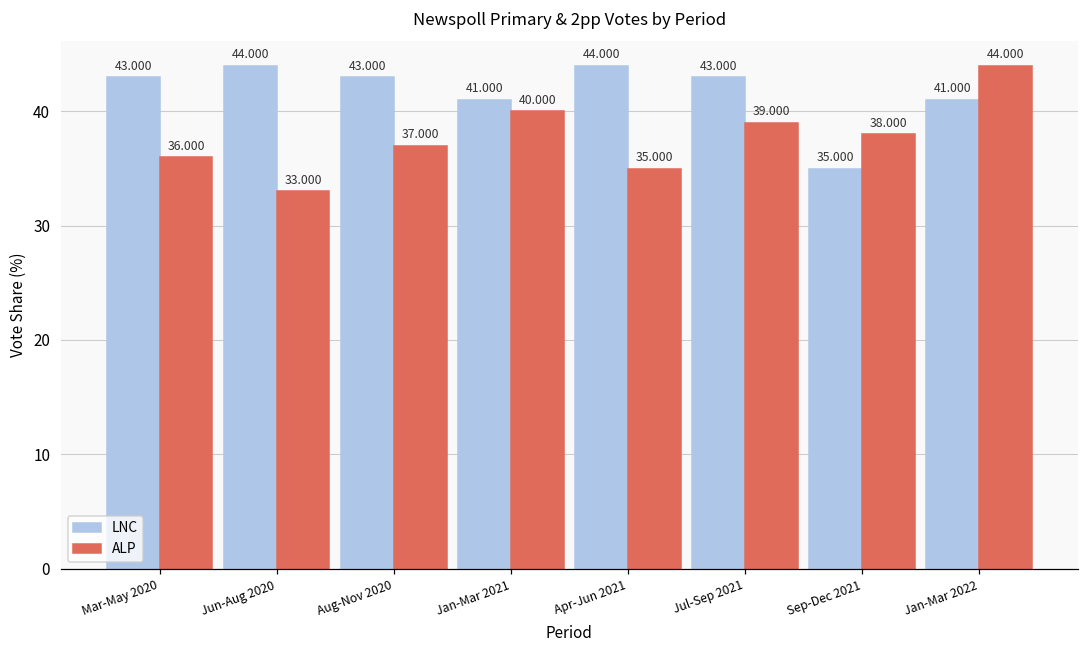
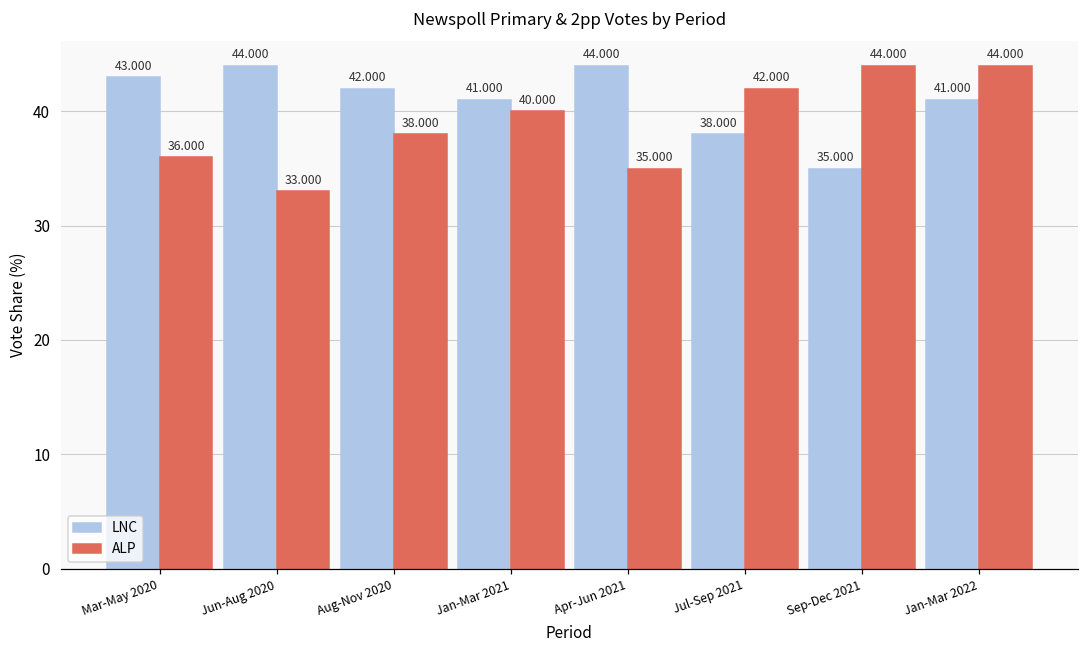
LNC, Aug-Nov 2020: 43.000 -> 42.000
ALP, Aug-Nov 2020: 37.000 -> 38.000
LNC, Jul-Sep 2021: 43.000 -> 38.000
ALP, Jul-Sep 2021: 39.000 -> 42.000
ALP, Sep-Dec 2021: 38.000 -> 44.000
